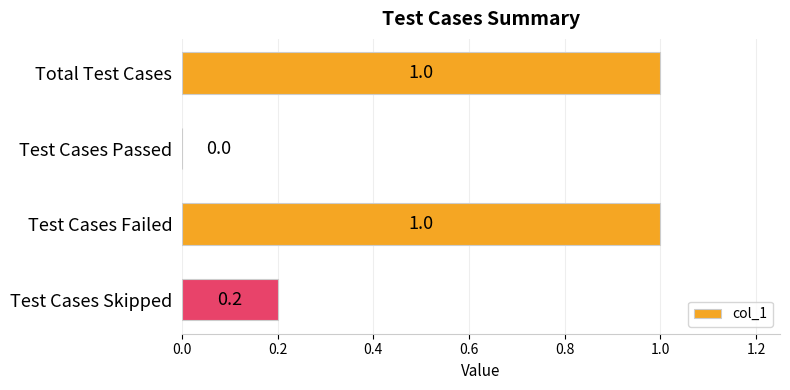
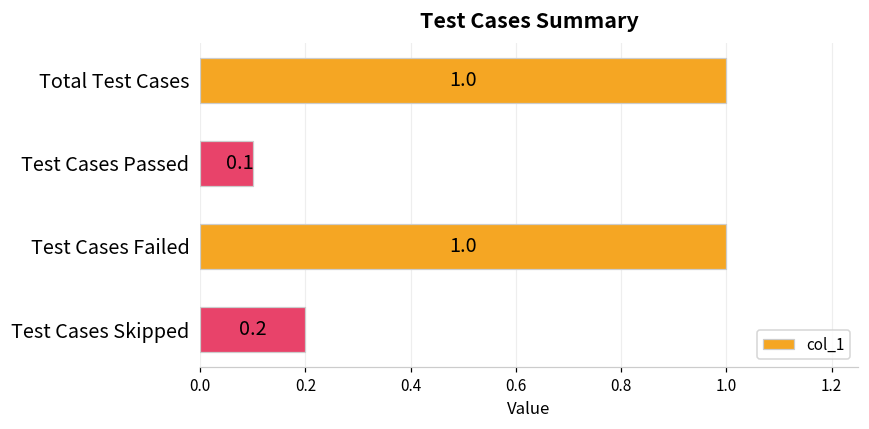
Test Cases Passed: 0.0 -> 0.1
